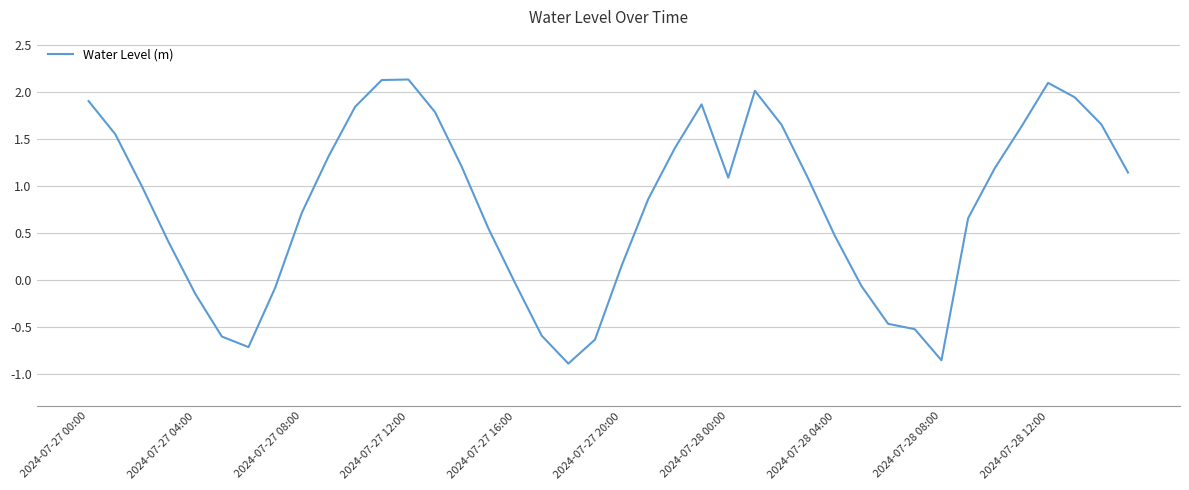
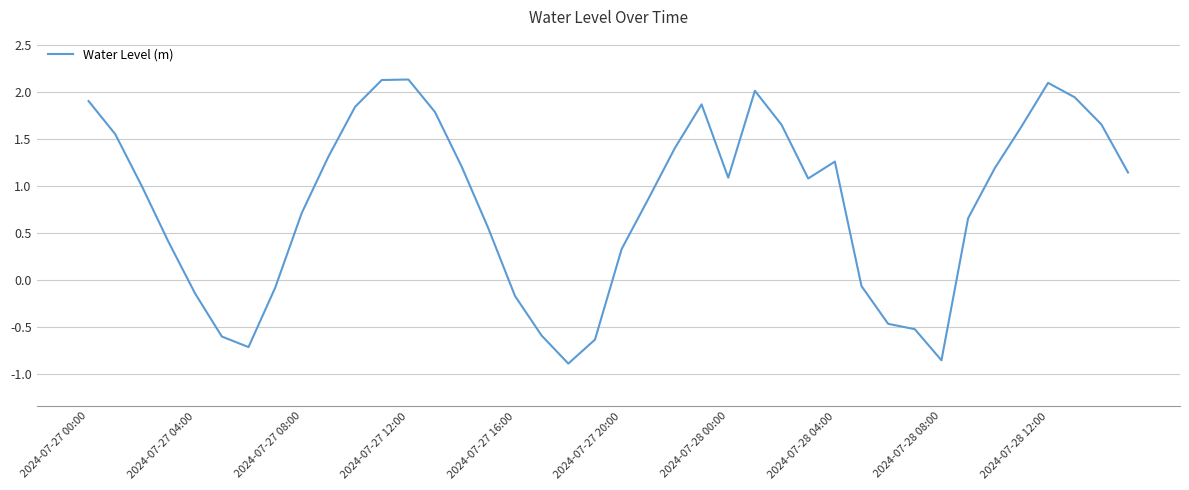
2024-07-27 16:00: 0.0 -> -0.2
2024-07-27 20:00: 0.1 -> 0.3
2024-07-28 04:00: 0.5 -> 1.3
